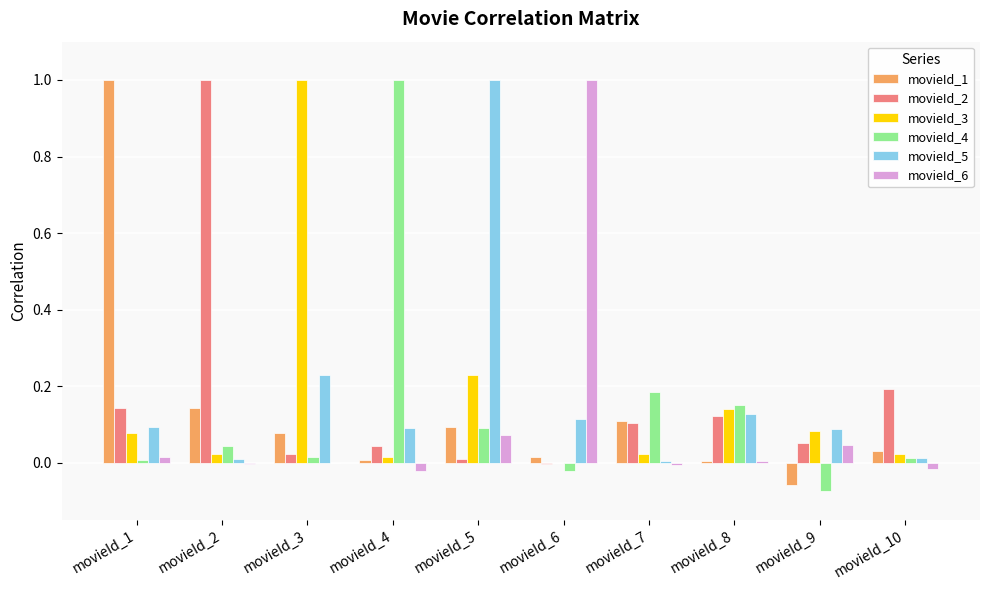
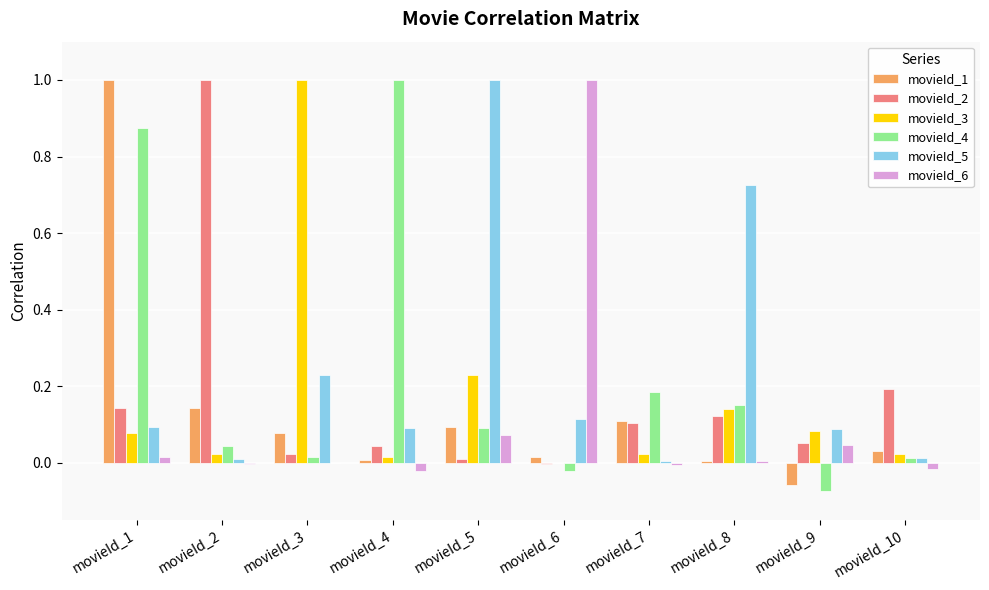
movieId_4, movieId_1: 0.01 -> 0.88
movieId_5, movieId_8: 0.13 -> 0.73
